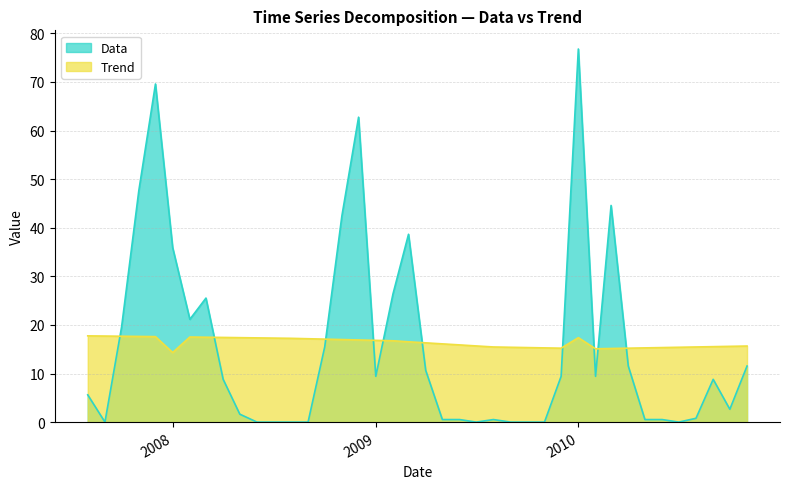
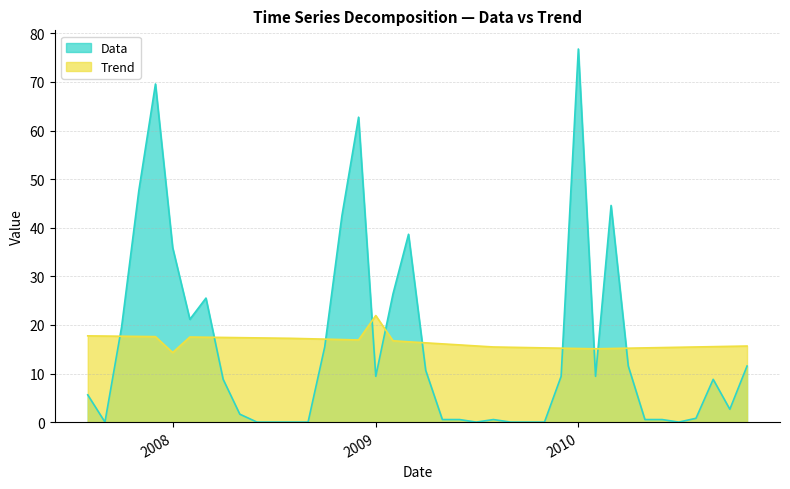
Trend, 2009: 17 -> 22
Trend, 2010: 17 -> 15
